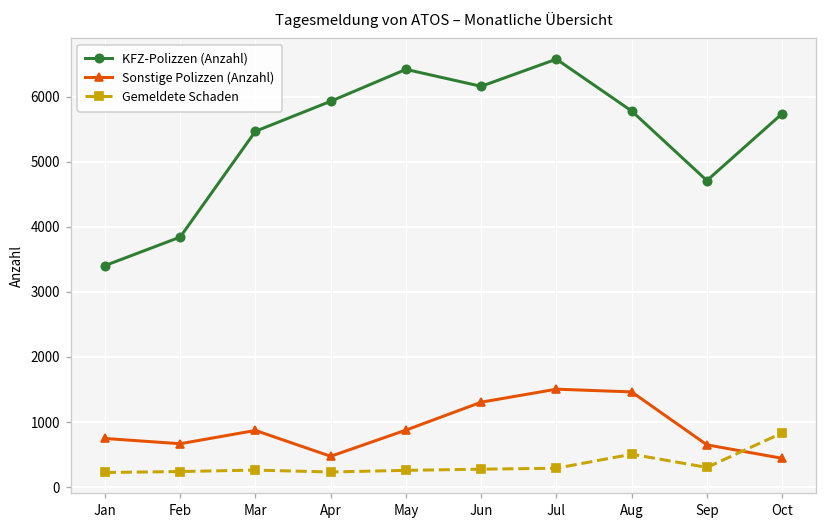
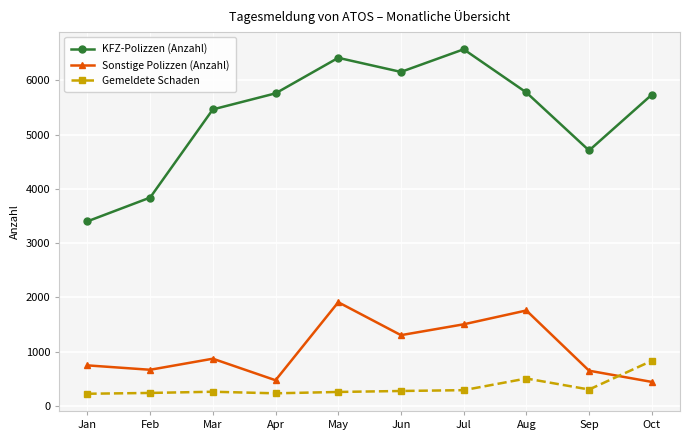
KFZ-Polizzen (Anzahl), Apr: 5900 -> 5800
Sonstige Polizzen (Anzahl), May: 900 -> 1900
Sonstige Polizzen (Anzahl), Aug: 1500 -> 1800
